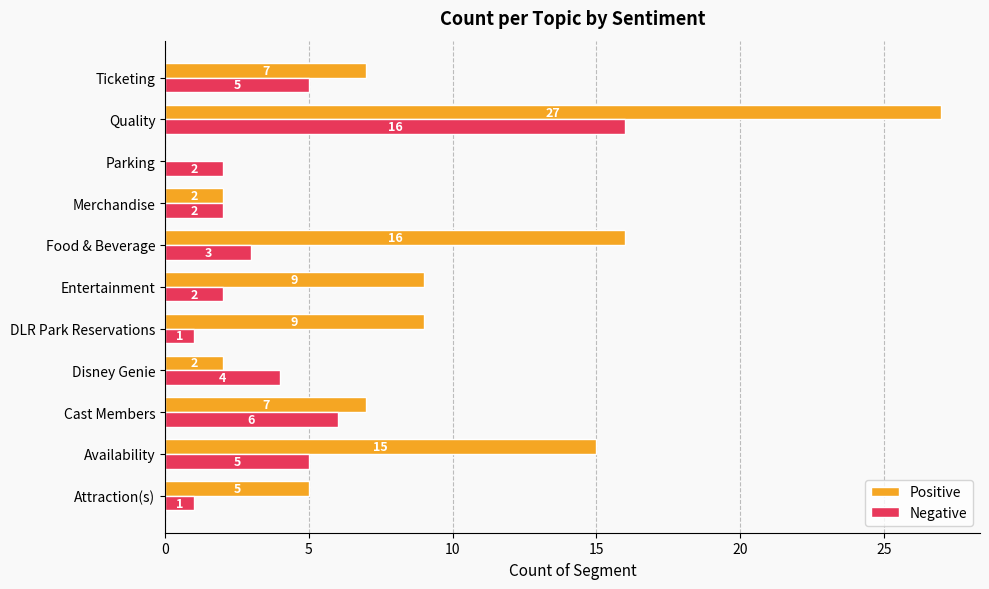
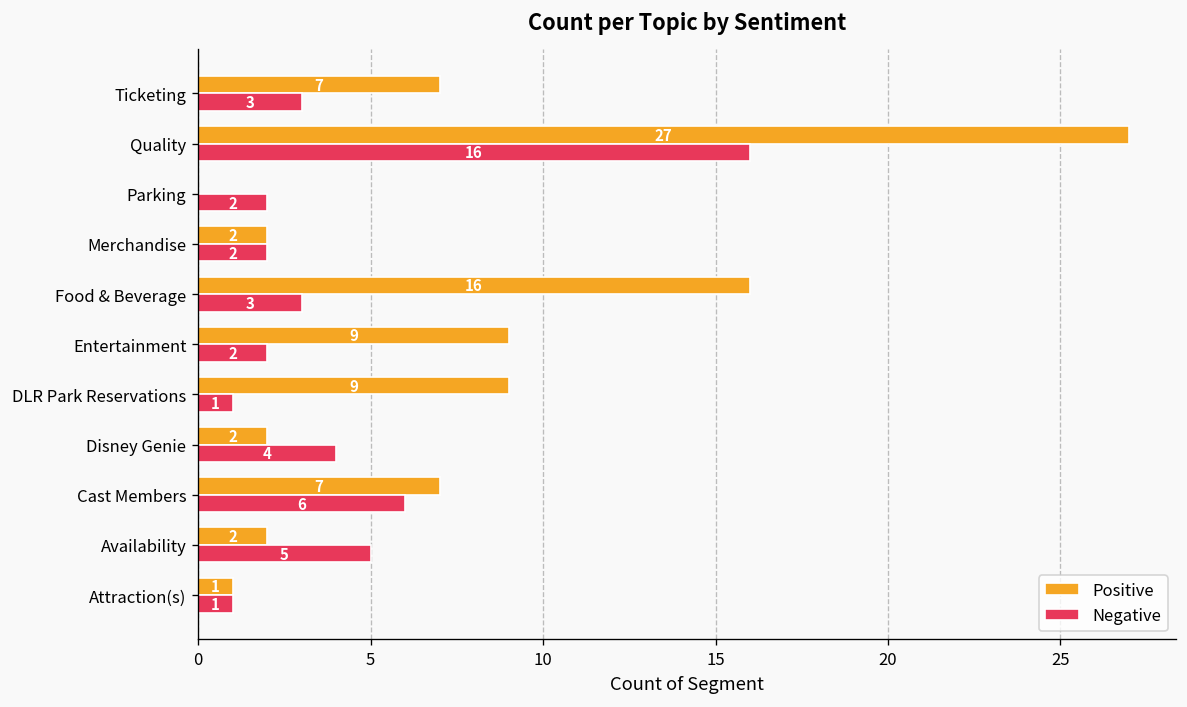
Negative, Ticketing: 5 -> 3
Positive, Availability: 15 -> 2
Positive, Attraction(s): 5 -> 1
